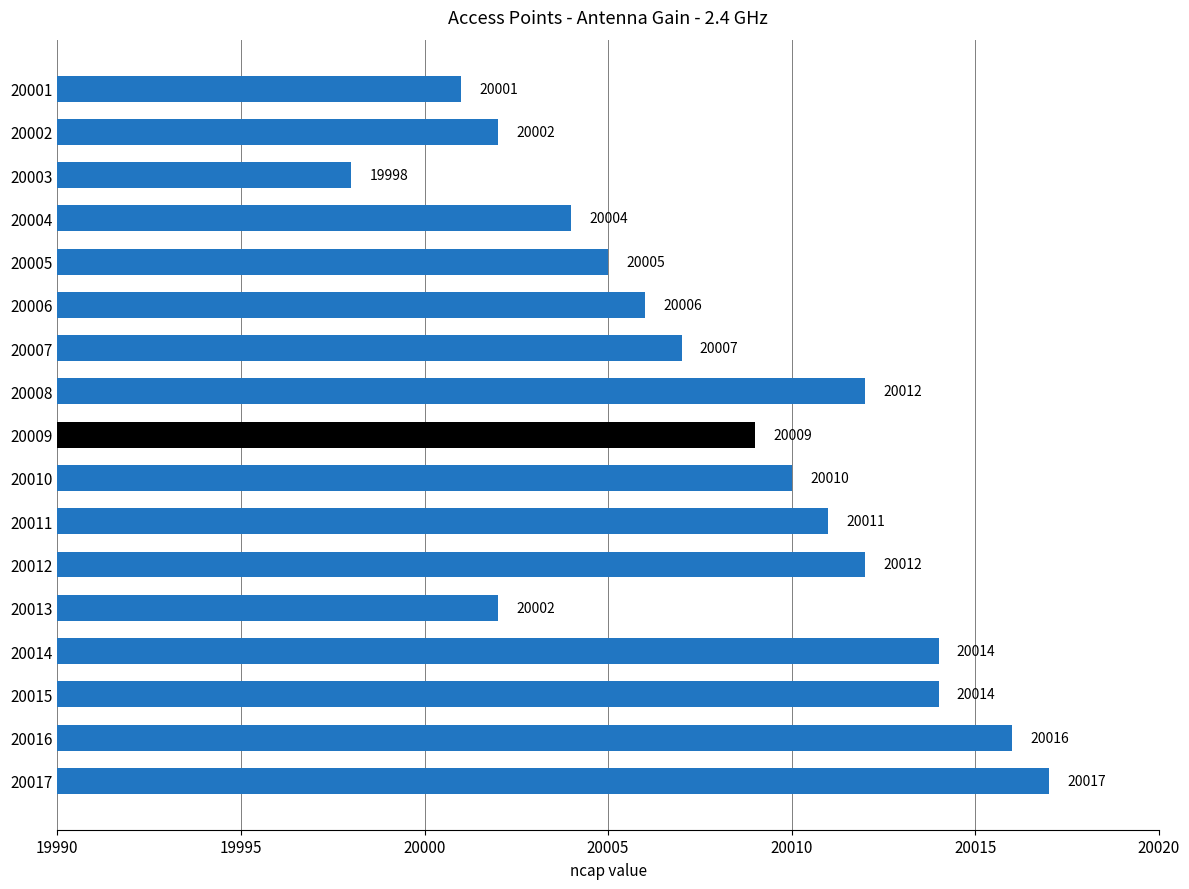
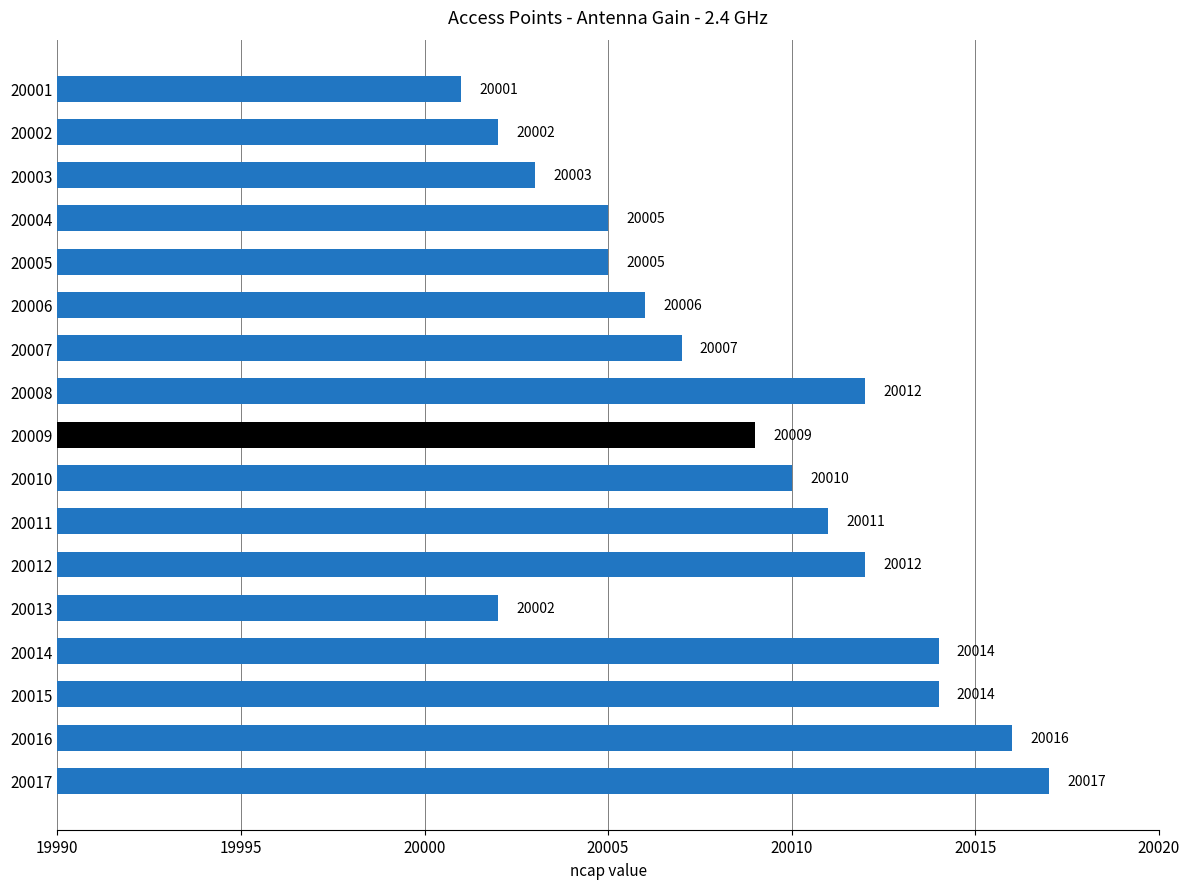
20003: 19998 -> 20003
20004: 20004 -> 20005
